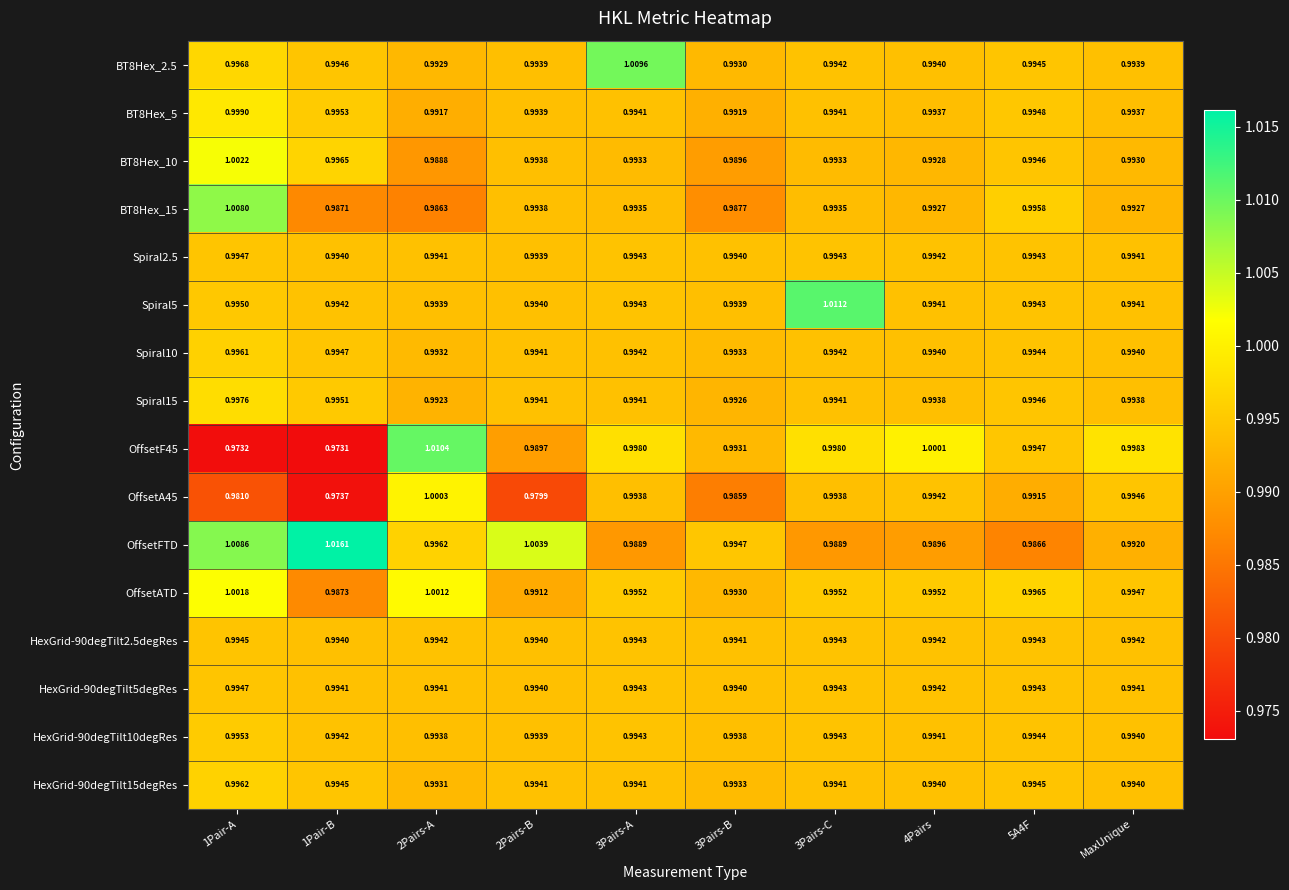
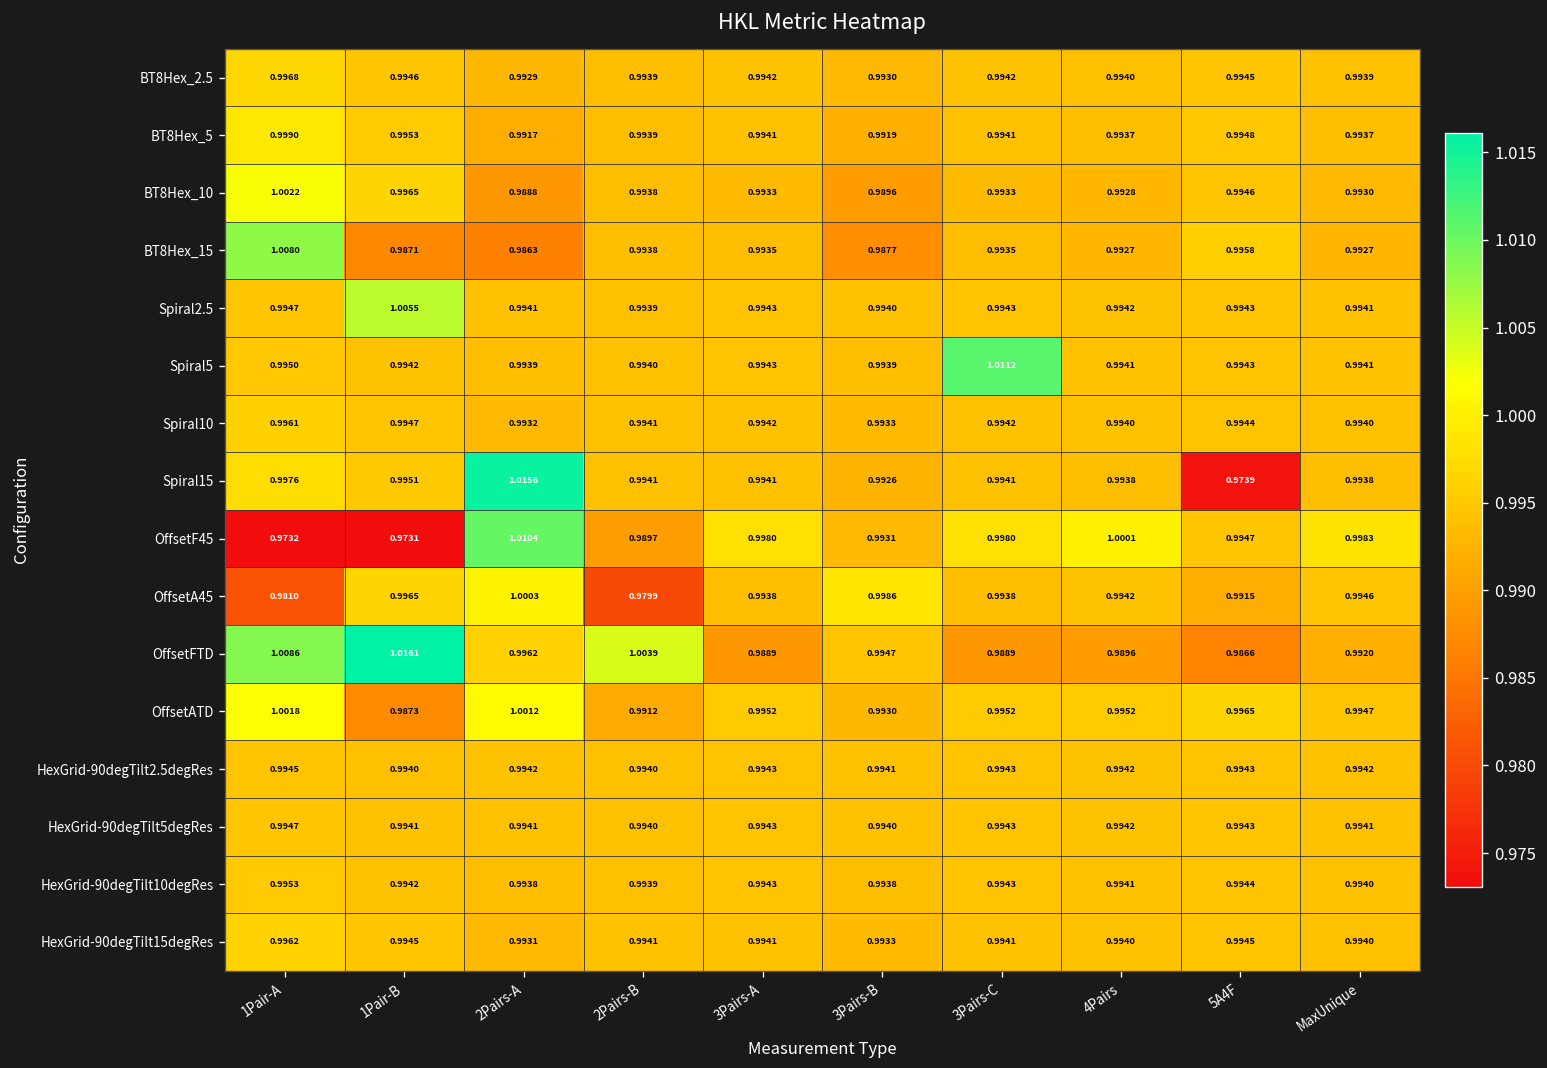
BT8Hex_2.5, 3Pairs-A: 1.0096 -> 0.9942
Spiral2.5, 1Pair-B: 0.9940 -> 1.0055
Spiral15, 2Pairs-A: 0.9923 -> 1.0156
Spiral15, 5A4F: 0.9946 -> 0.9739
OffsetA45, 1Pair-B: 0.9737 -> 0.9965
OffsetA45, 3Pairs-B: 0.9859 -> 0.9986
